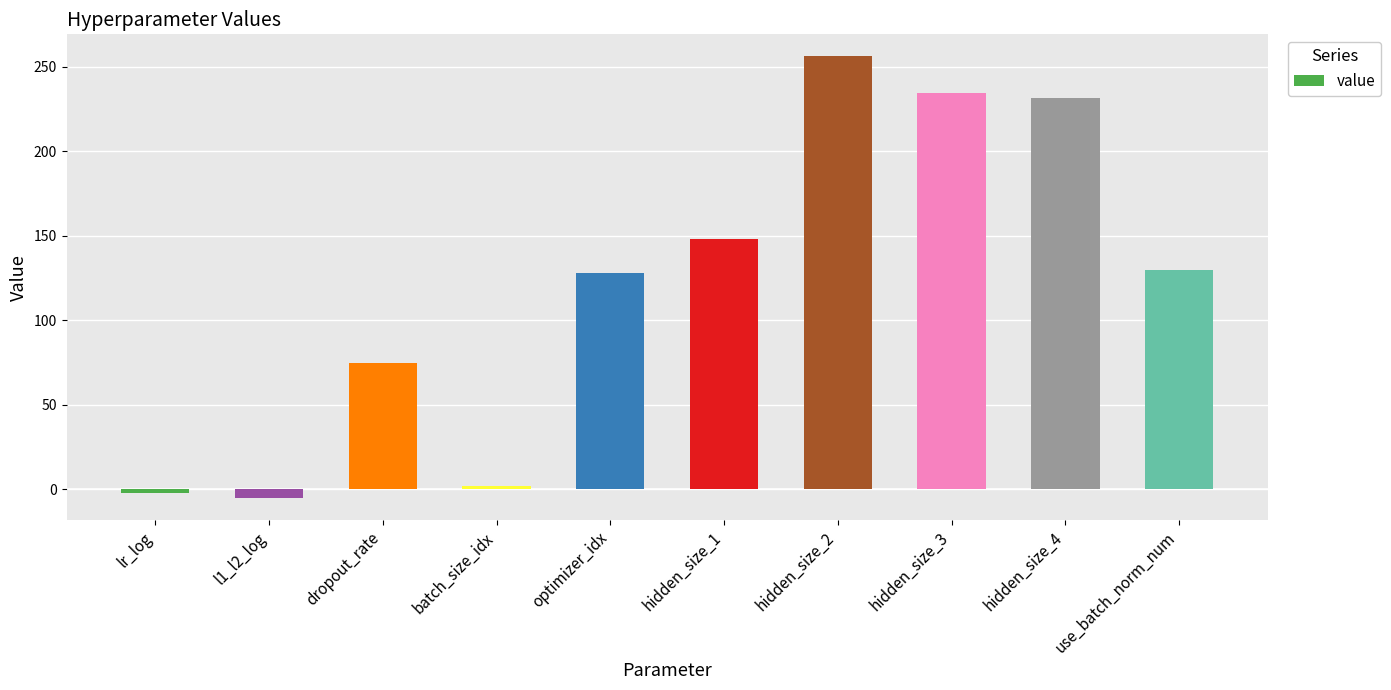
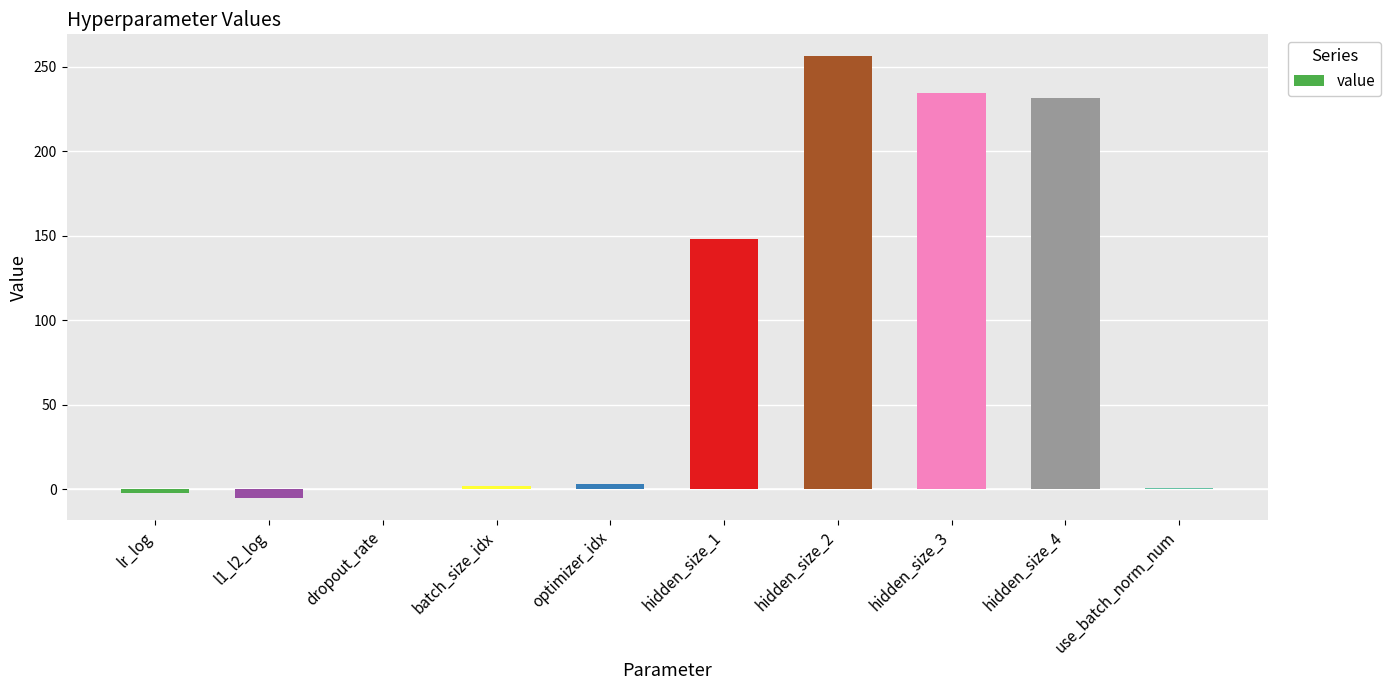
dropout_rate: 75 -> 0
optimizer_idx: 128 -> 3
use_batch_norm_num: 130 -> 1
